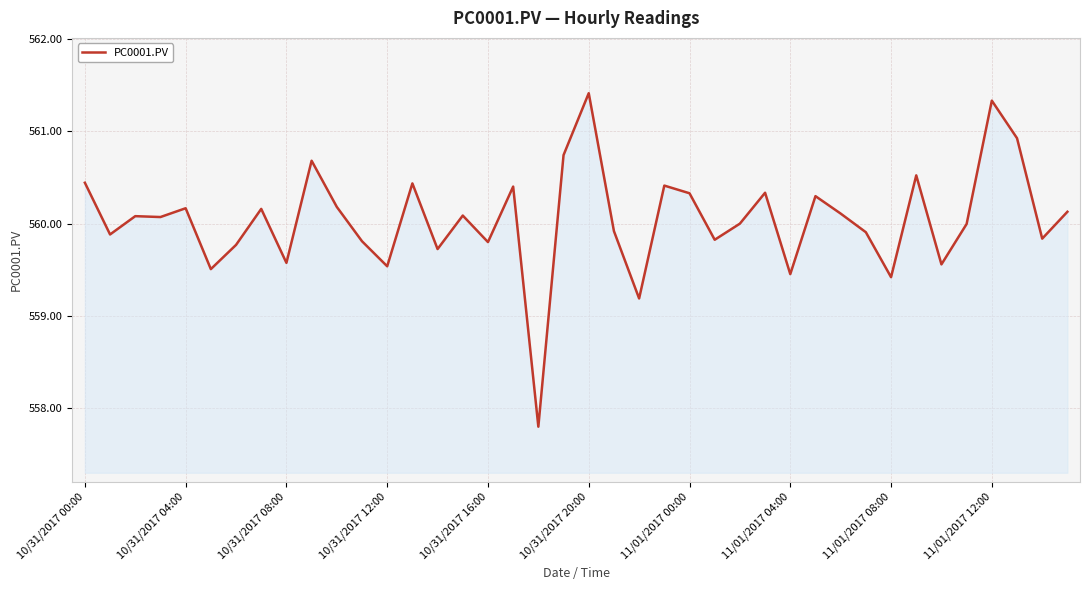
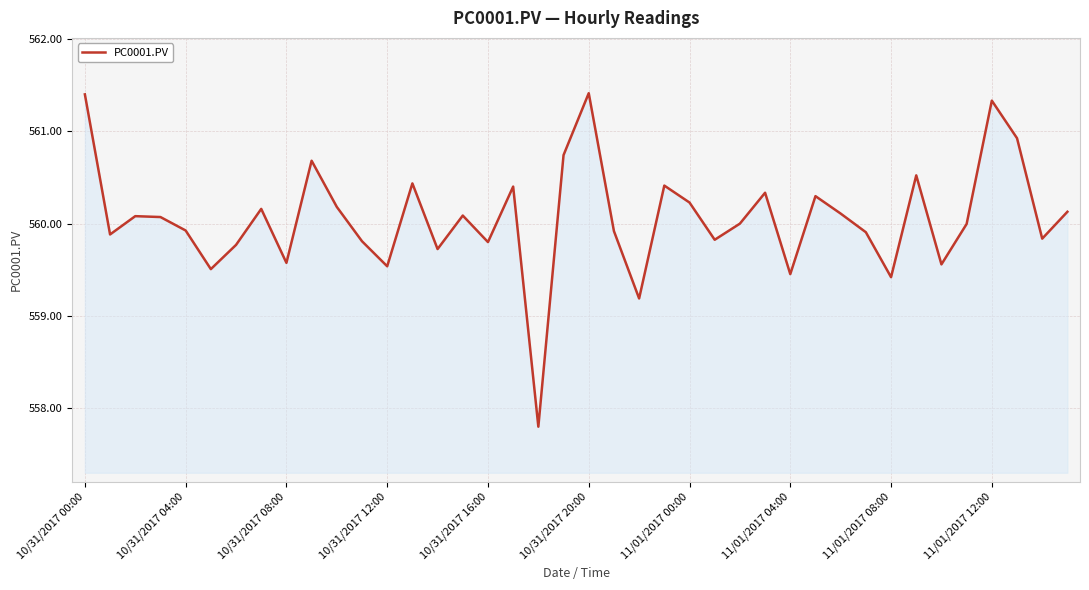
10/31/2017 00:00: 560.4 -> 561.4
10/31/2017 04:00: 560.2 -> 559.9
11/01/2017 00:00: 560.3 -> 560.2
